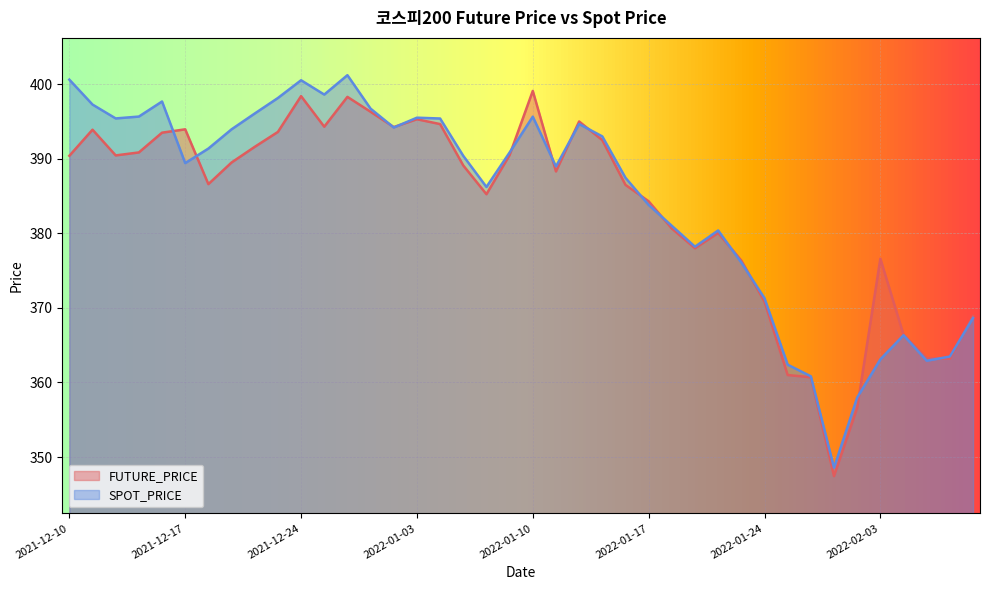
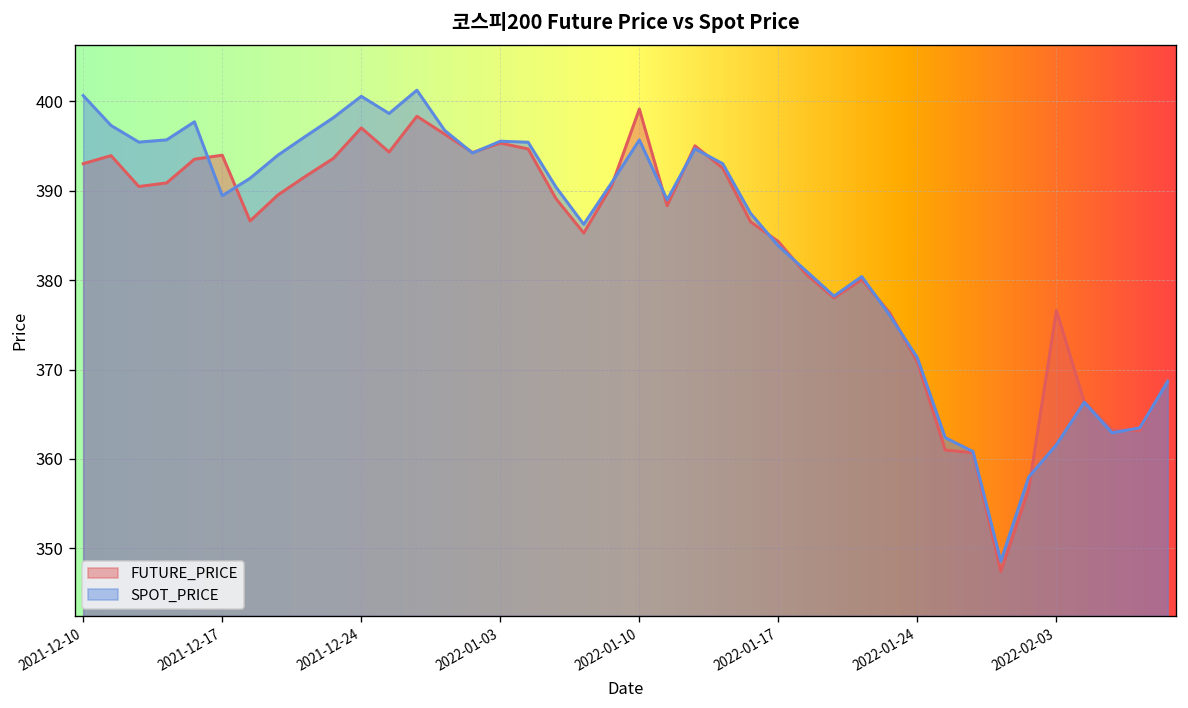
FUTURE_PRICE, 2021-12-10: 390 -> 393
FUTURE_PRICE, 2021-12-24: 398 -> 397
SPOT_PRICE, 2022-02-03: 363 -> 362
